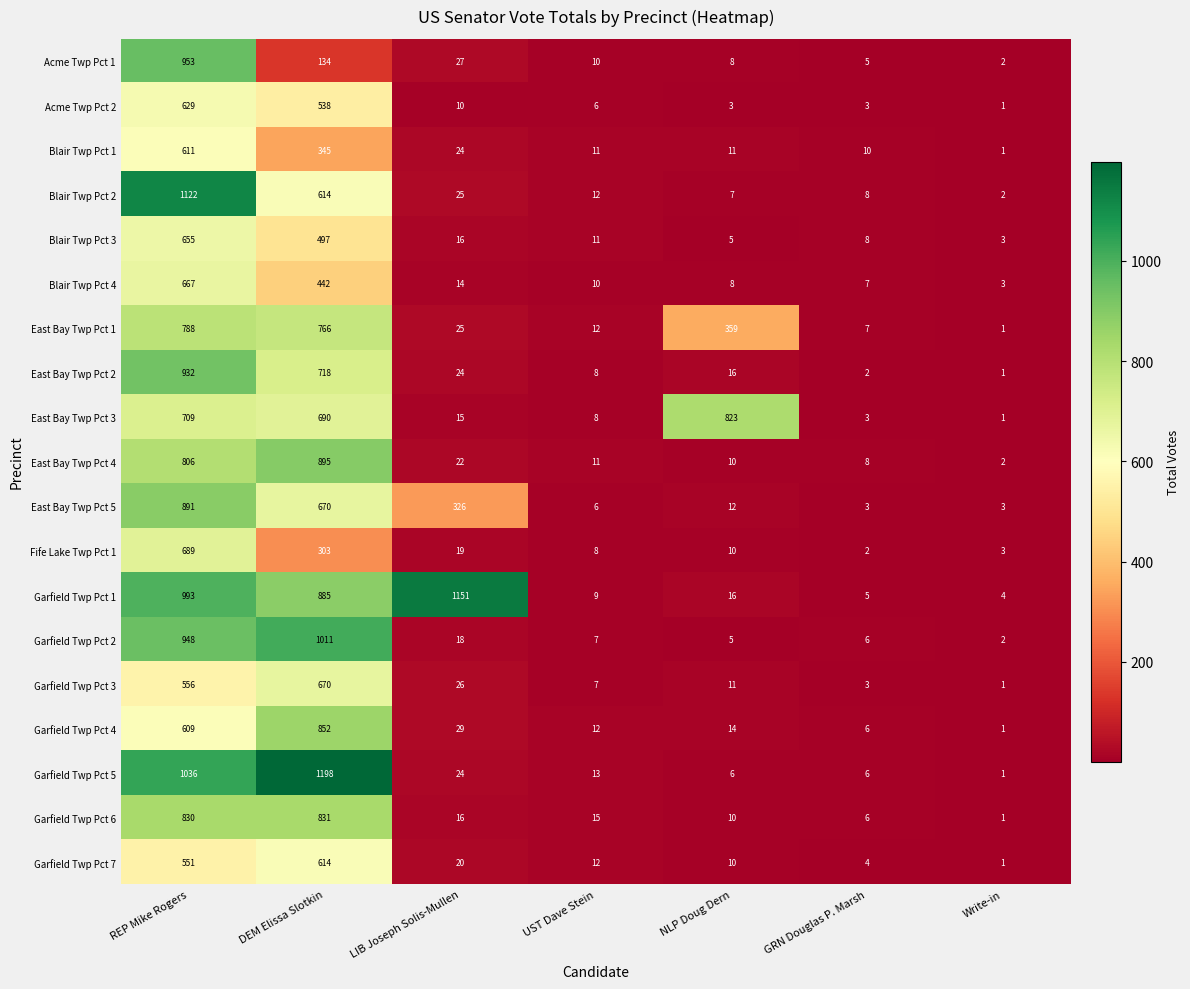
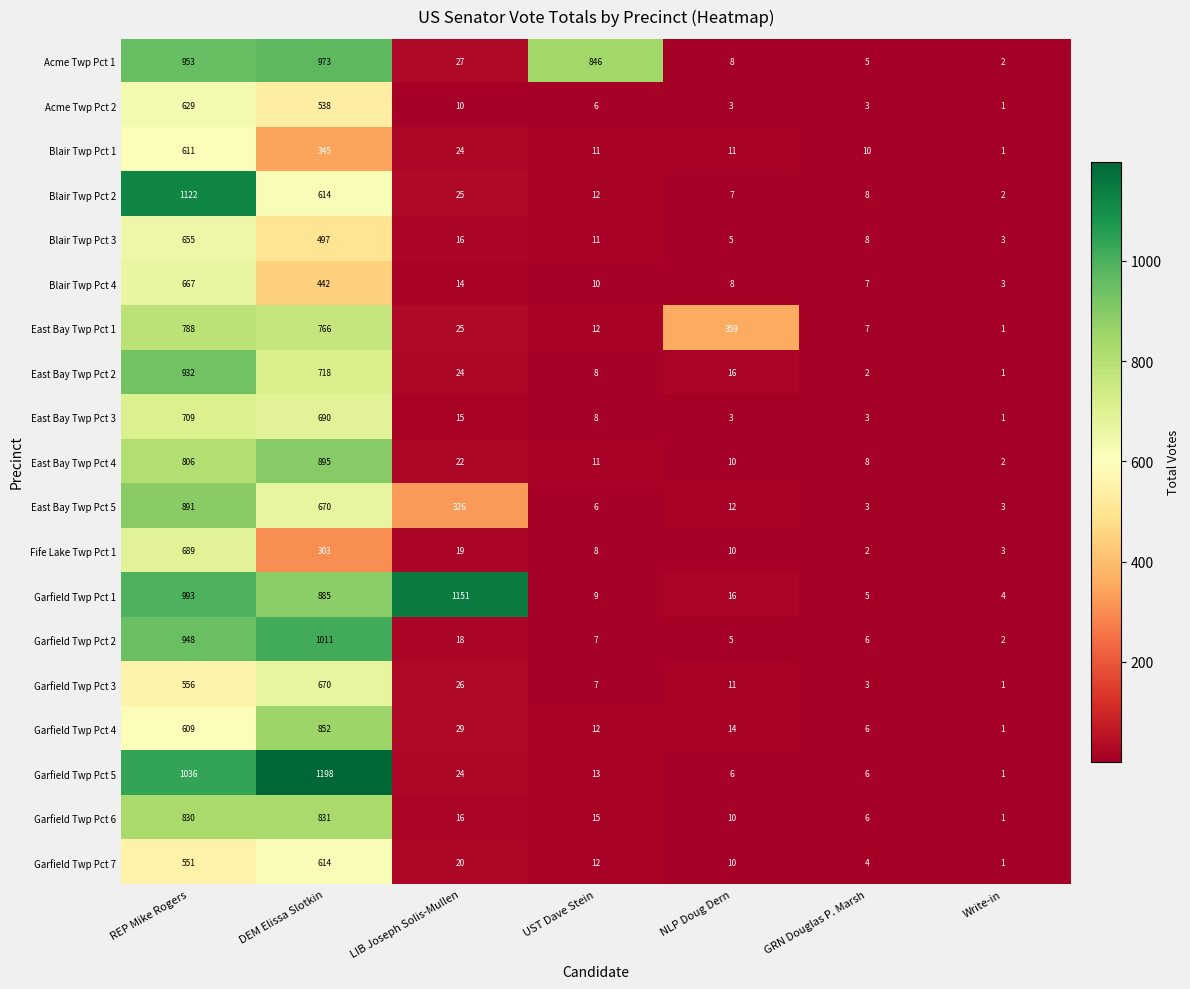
Acme Twp Pct 1, DEM Elissa Slotkin: 134 -> 973
Acme Twp Pct 1, UST Dave Stein: 10 -> 846
East Bay Twp Pct 3, NLP Doug Dern: 823 -> 3
